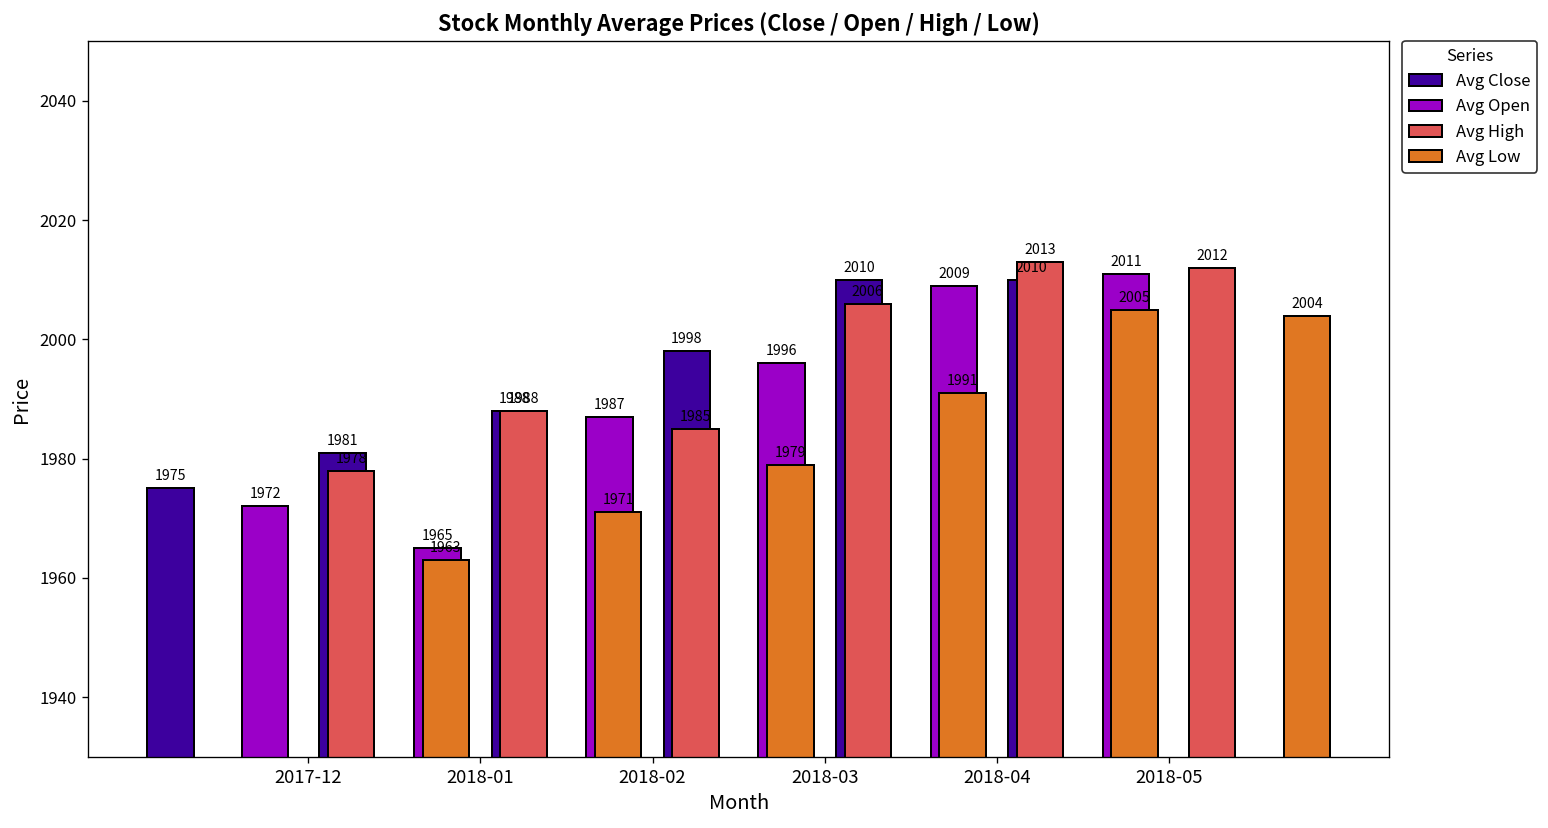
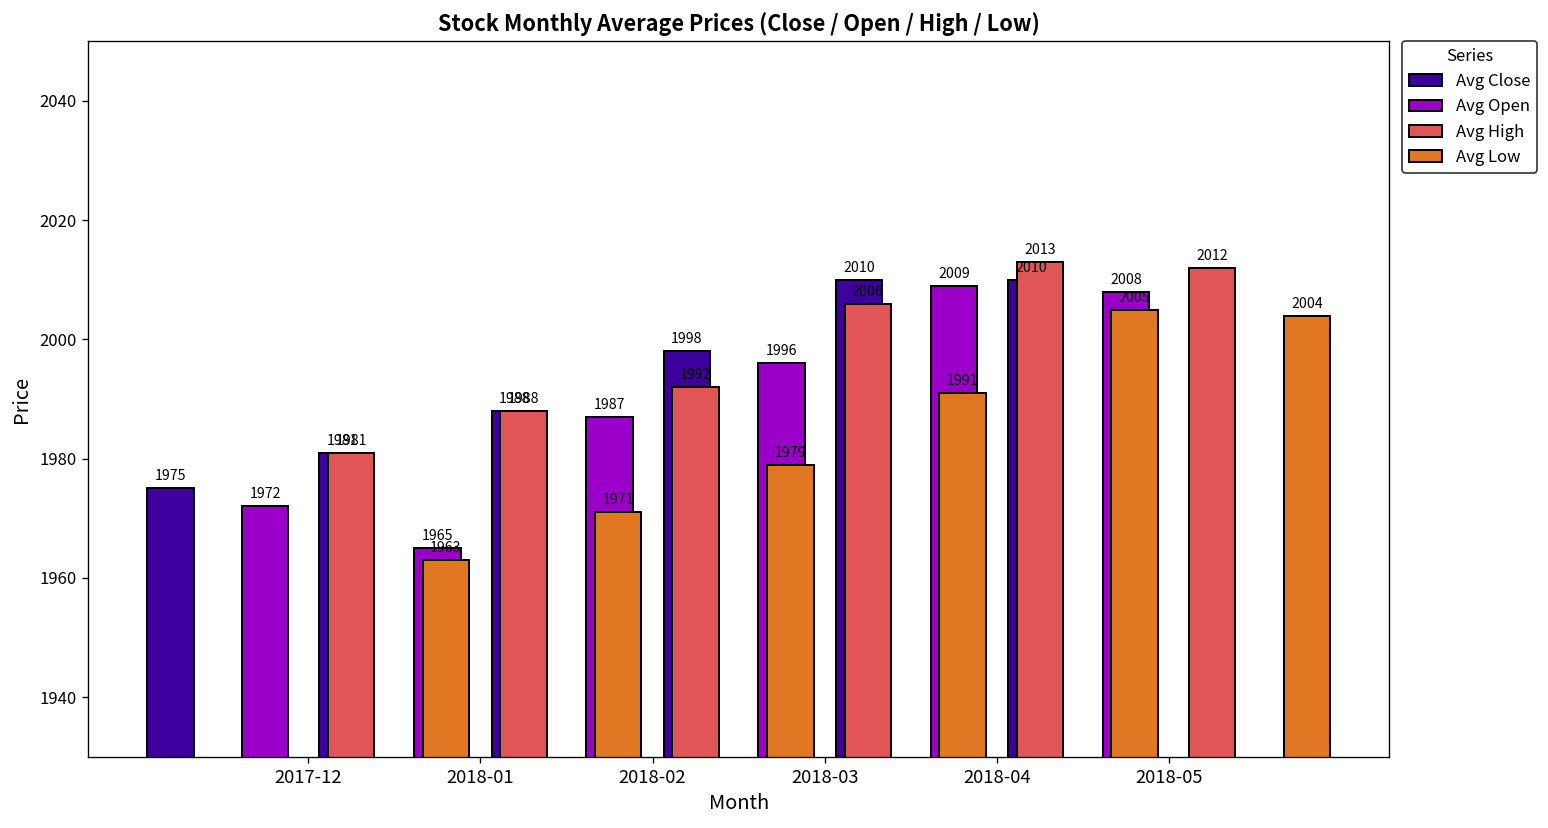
Avg High, 2017-12: 1978 -> 1981
Avg High, 2018-02: 1985 -> 1992
Avg Open, 2018-05: 2011 -> 2008
